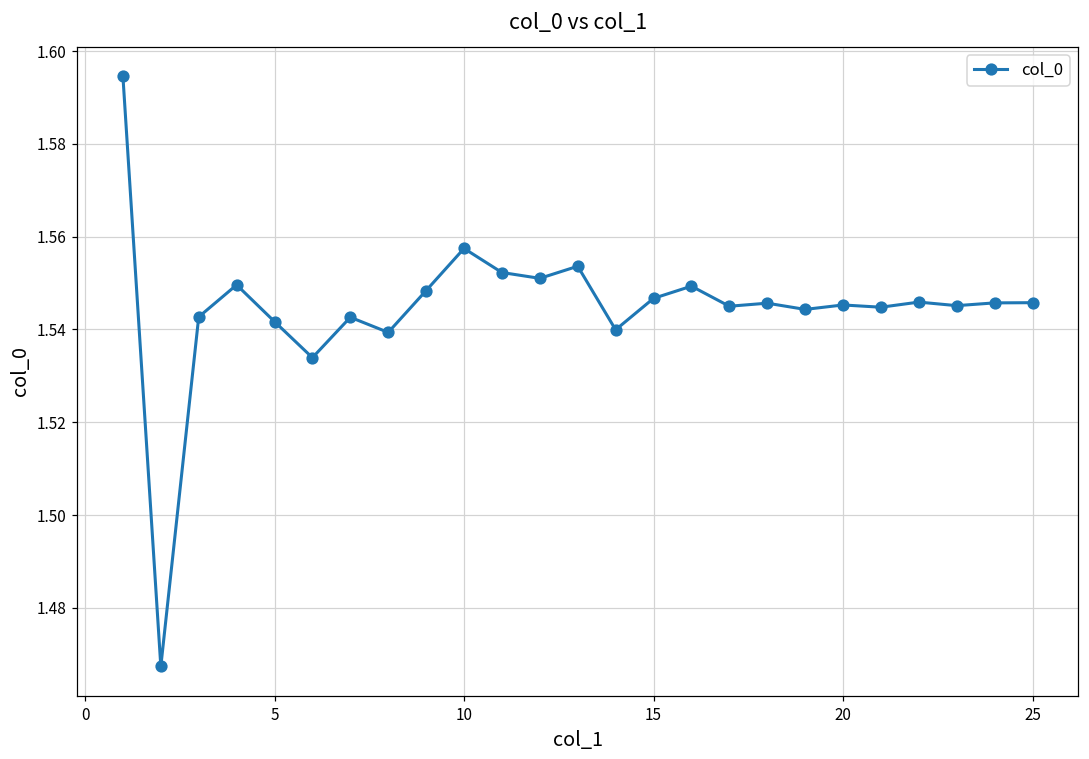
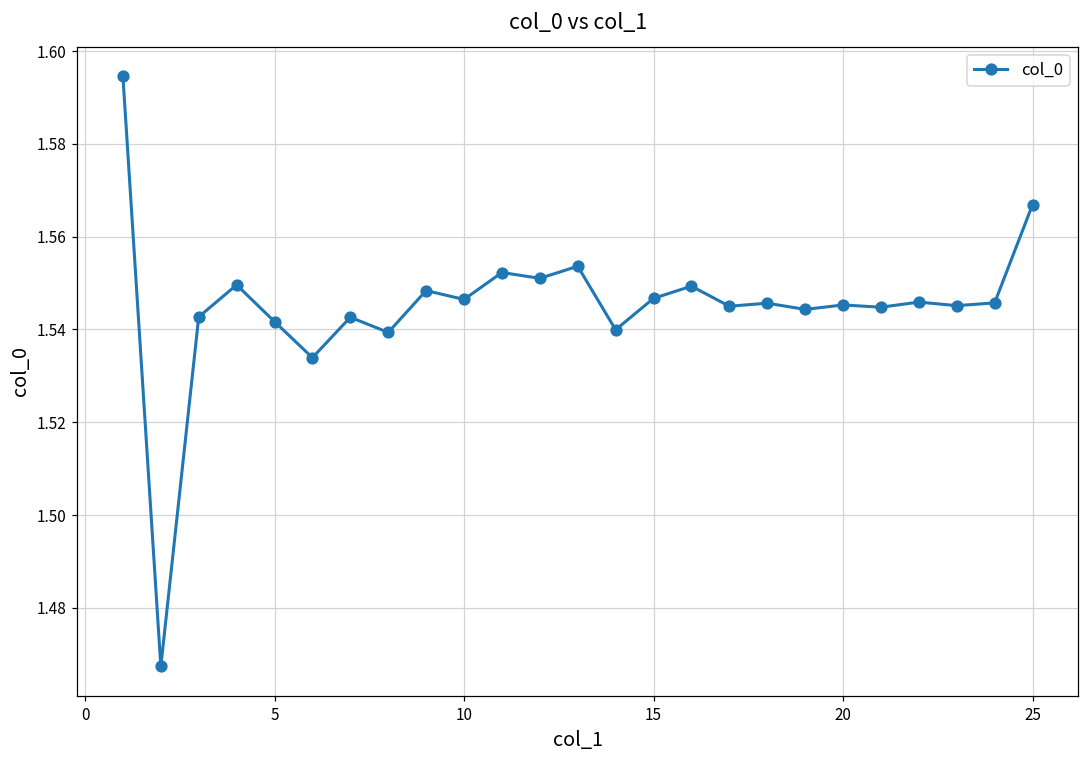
10: 1.557 -> 1.546
25: 1.546 -> 1.567
